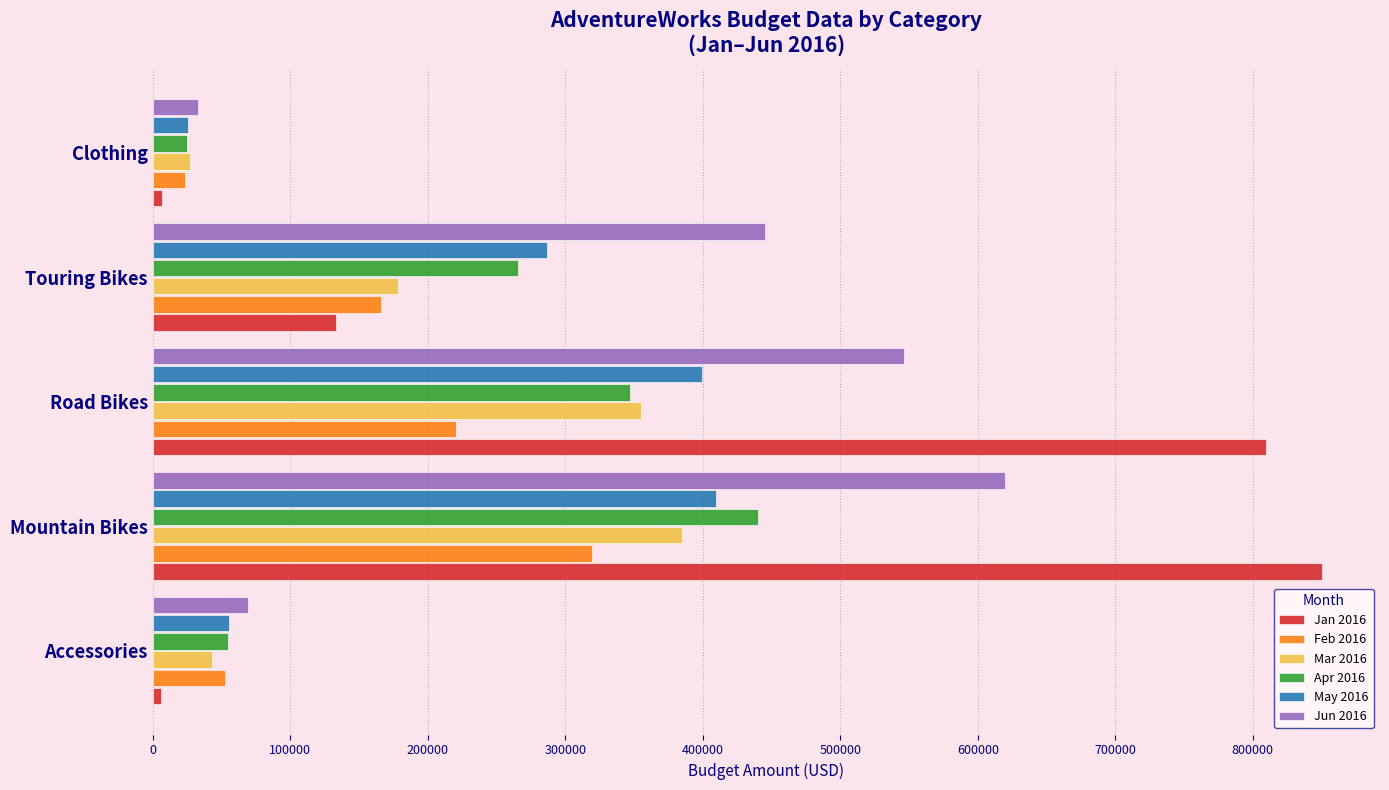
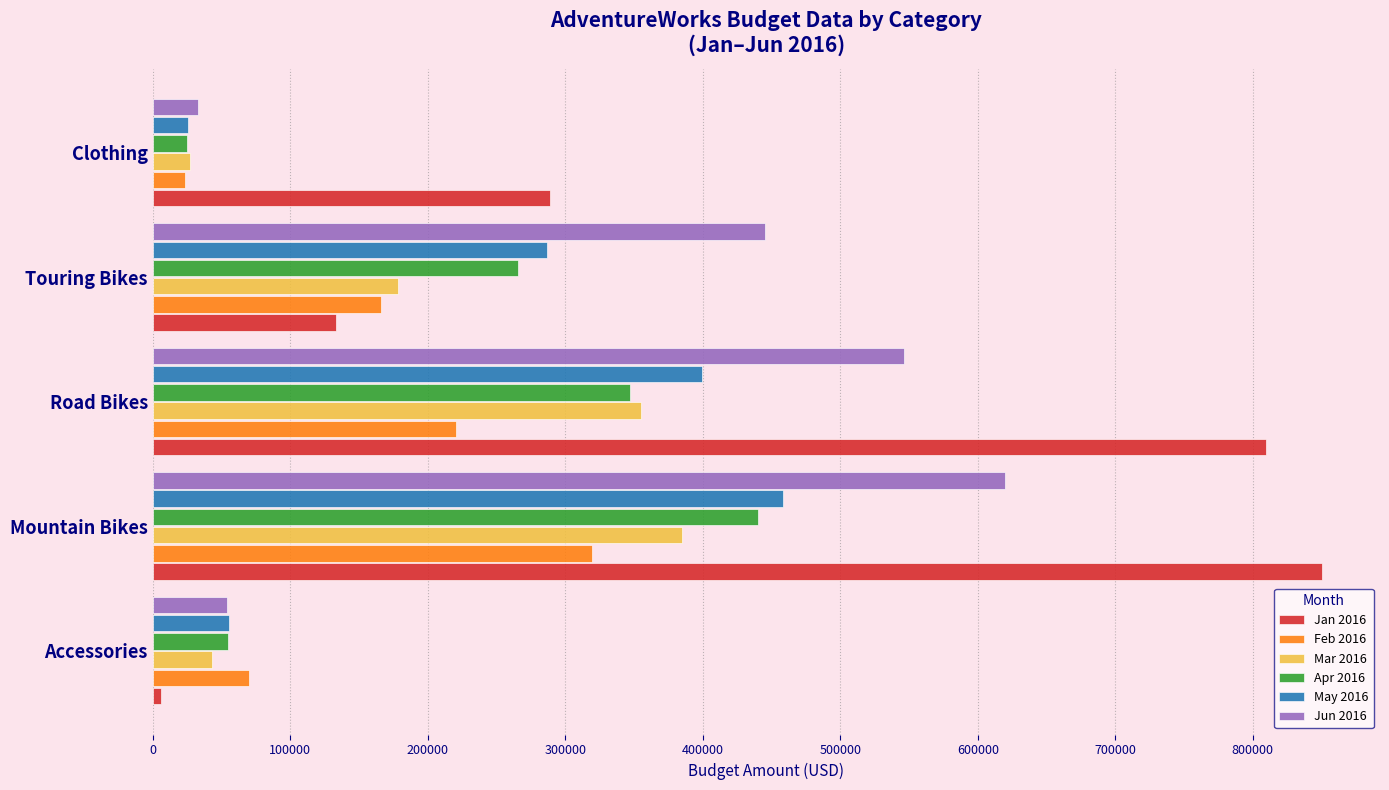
Jan 2016, Clothing: 7000 -> 289000
May 2016, Mountain Bikes: 410000 -> 459000
Jun 2016, Accessories: 70000 -> 54000
Feb 2016, Accessories: 52000 -> 70000
